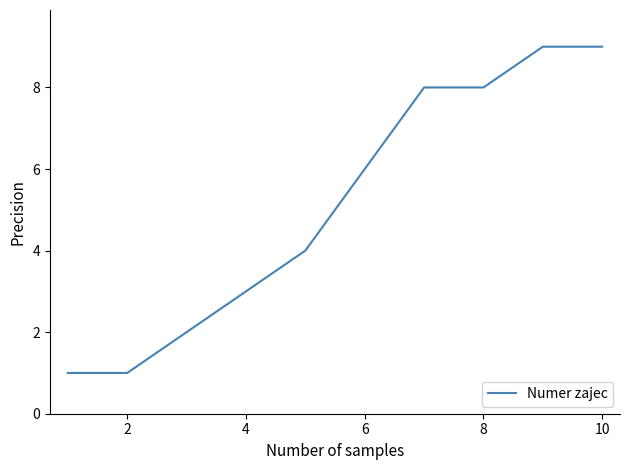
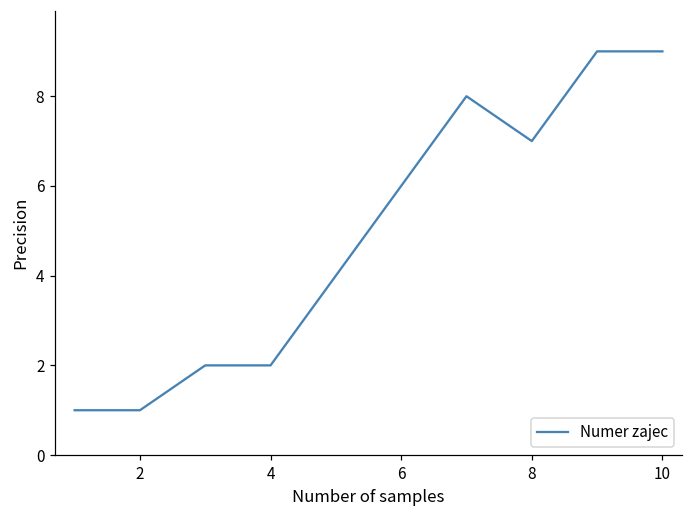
4: 3 -> 2
8: 8 -> 7
